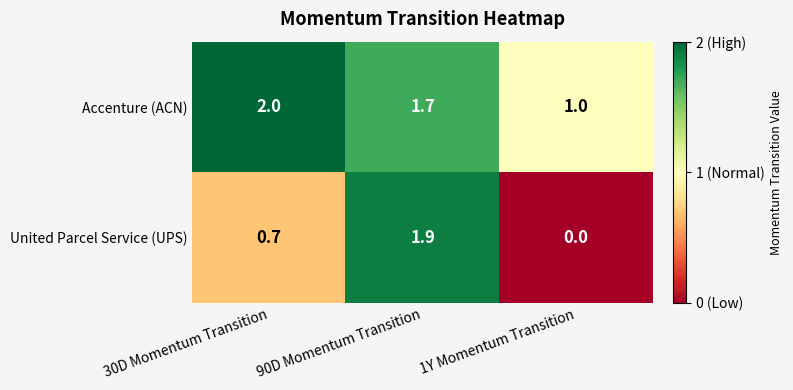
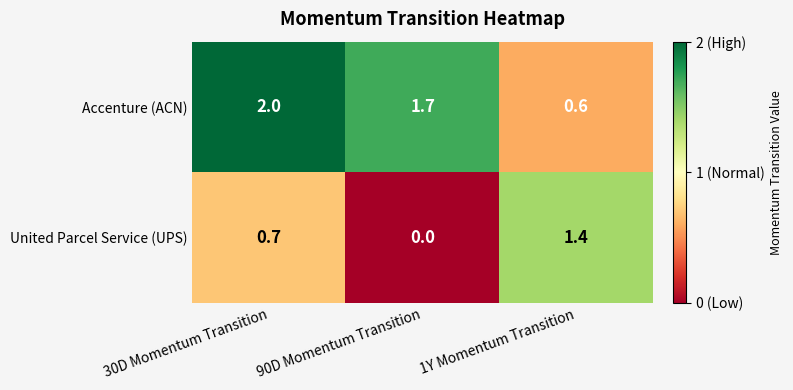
Accenture (ACN), 1Y Momentum Transition: 1.0 -> 0.6
United Parcel Service (UPS), 90D Momentum Transition: 1.9 -> 0.0
United Parcel Service (UPS), 1Y Momentum Transition: 0.0 -> 1.4
